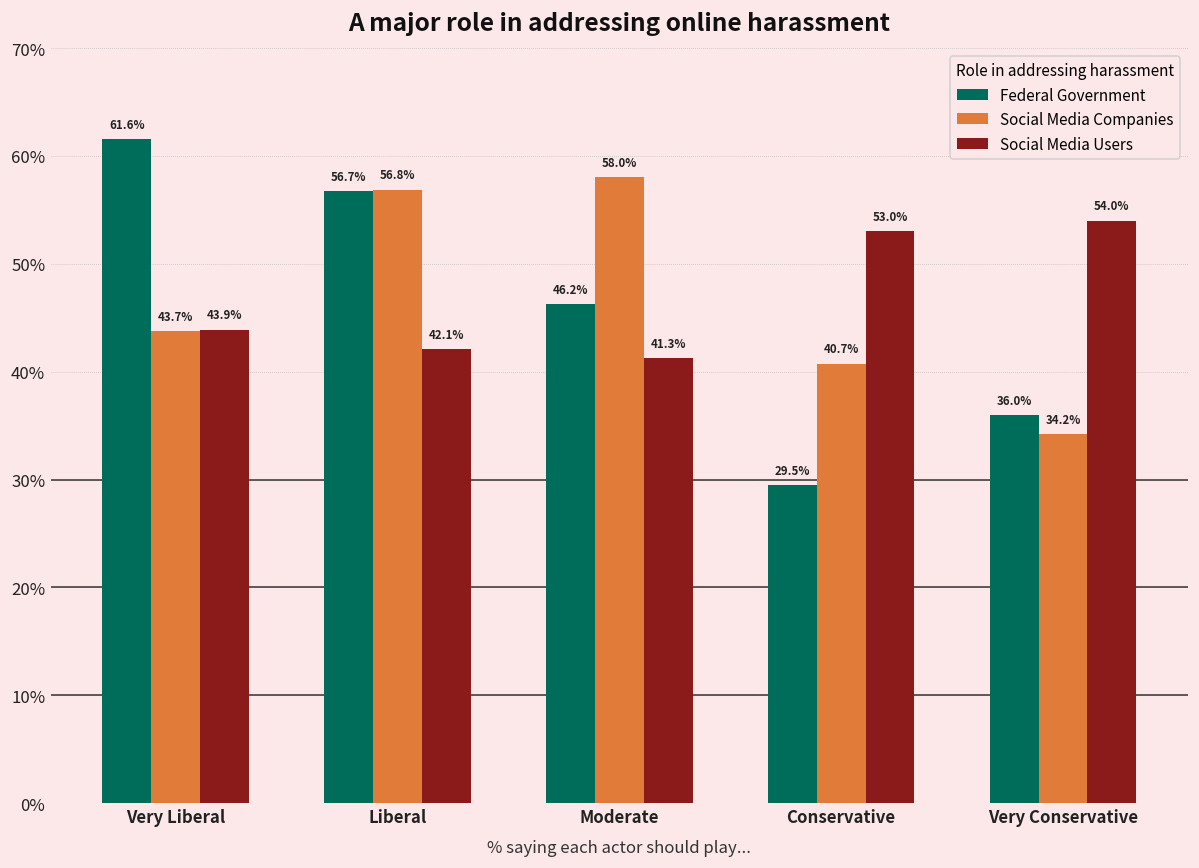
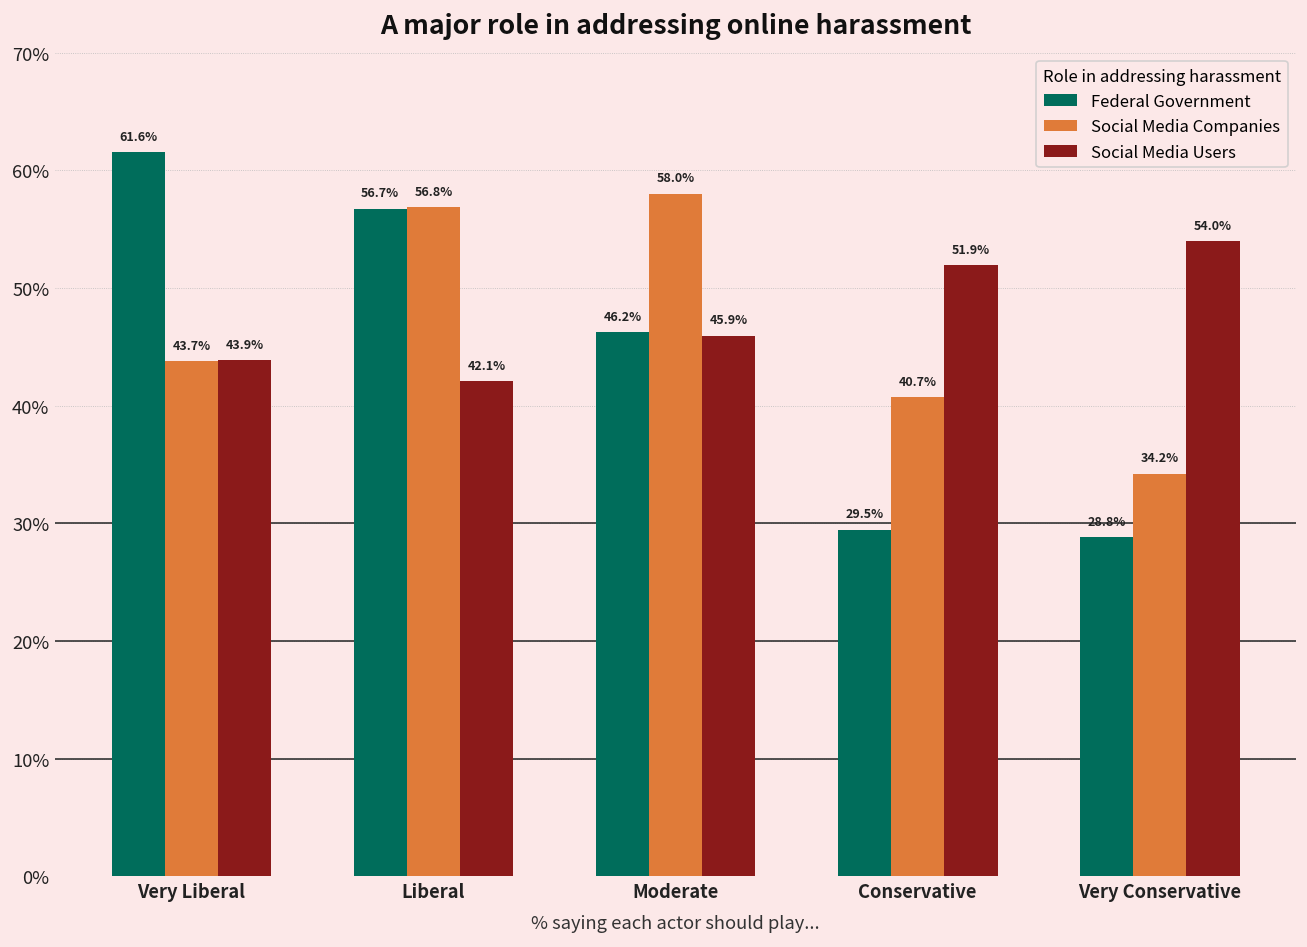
Social Media Users, Moderate: 41.3% -> 45.9%
Social Media Users, Conservative: 53.0% -> 51.9%
Federal Government, Very Conservative: 36.0% -> 28.8%
